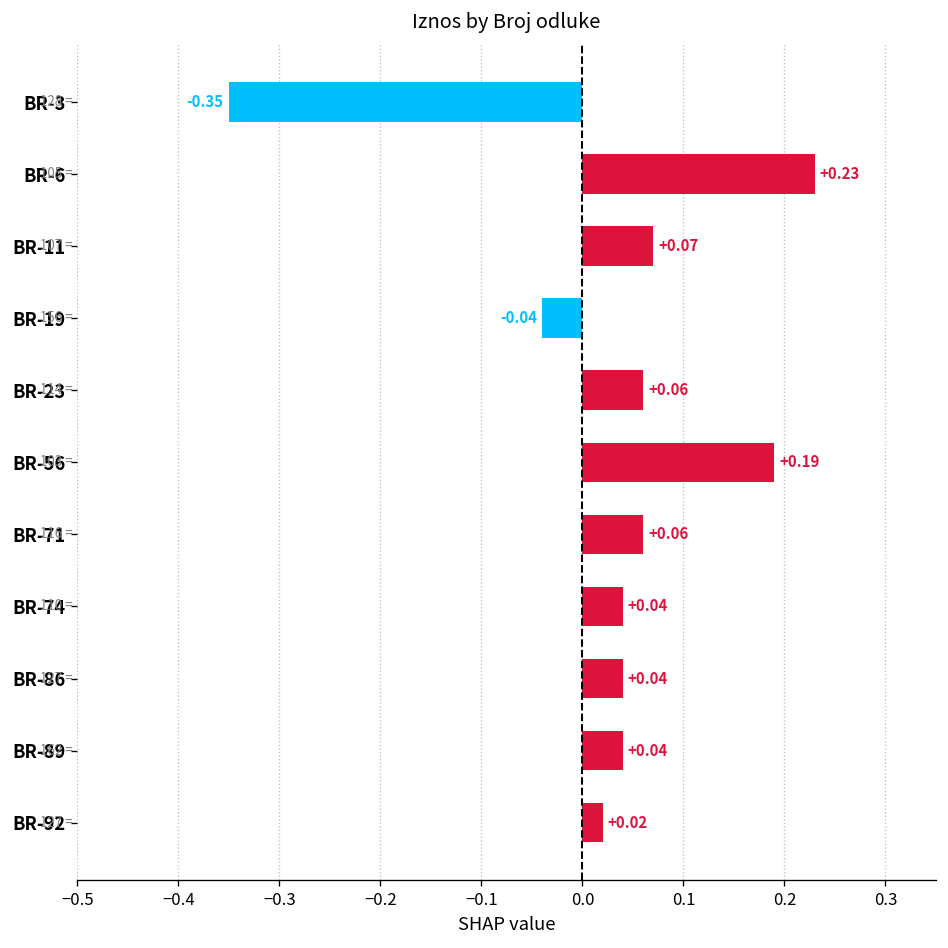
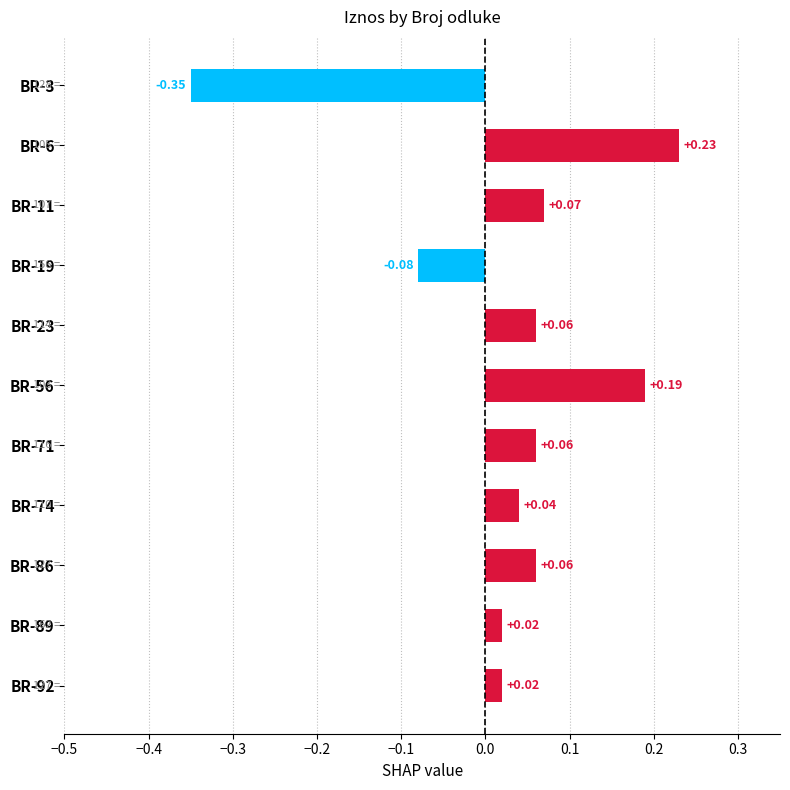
BR-19: -0.04 -> -0.08
BR-86: +0.04 -> +0.06
BR-89: +0.04 -> +0.02
